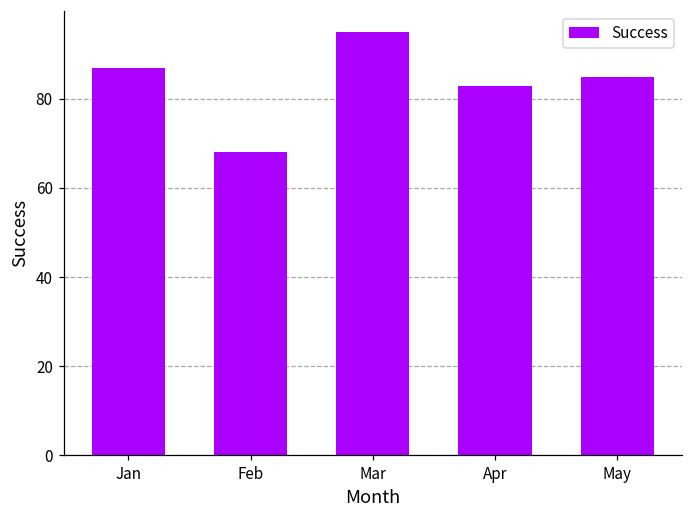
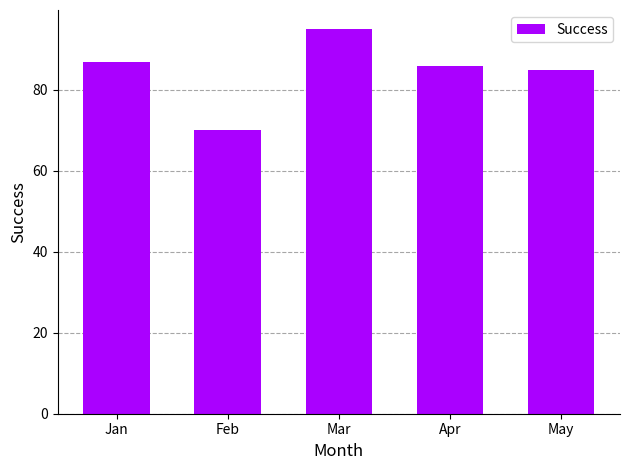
Feb: 68 -> 70
Apr: 83 -> 86
